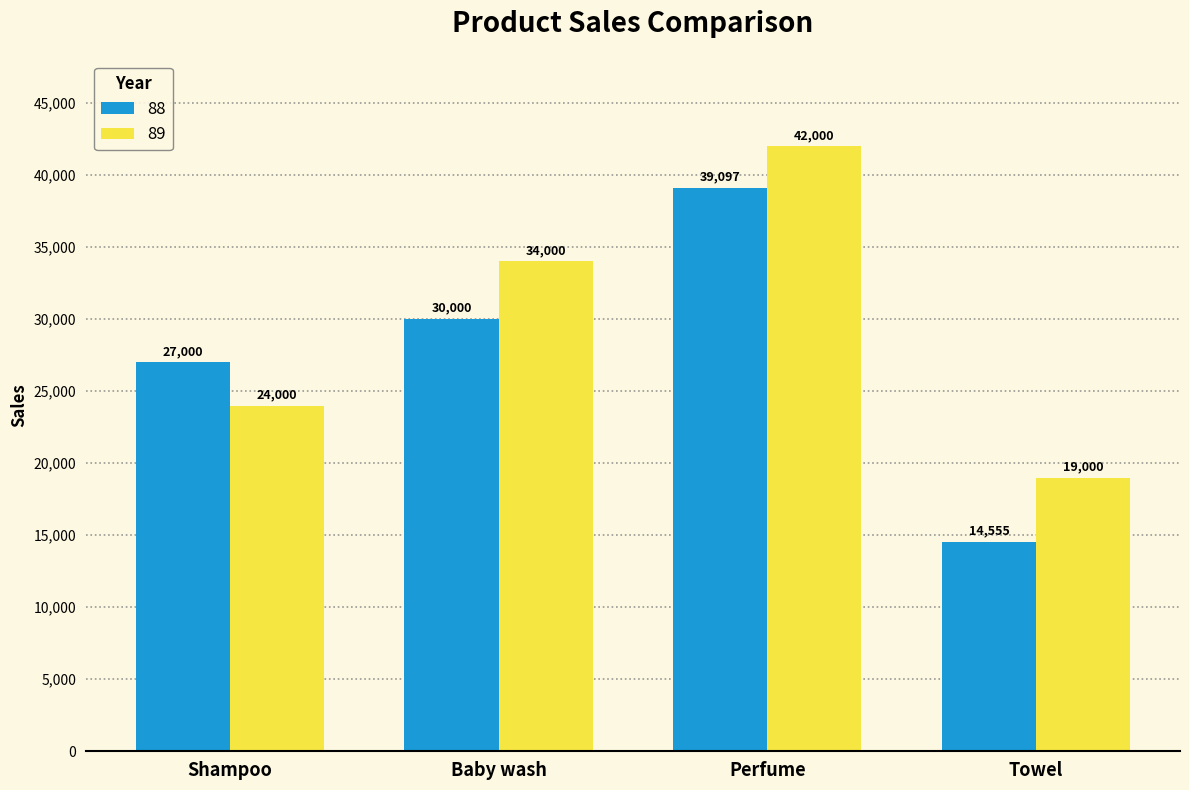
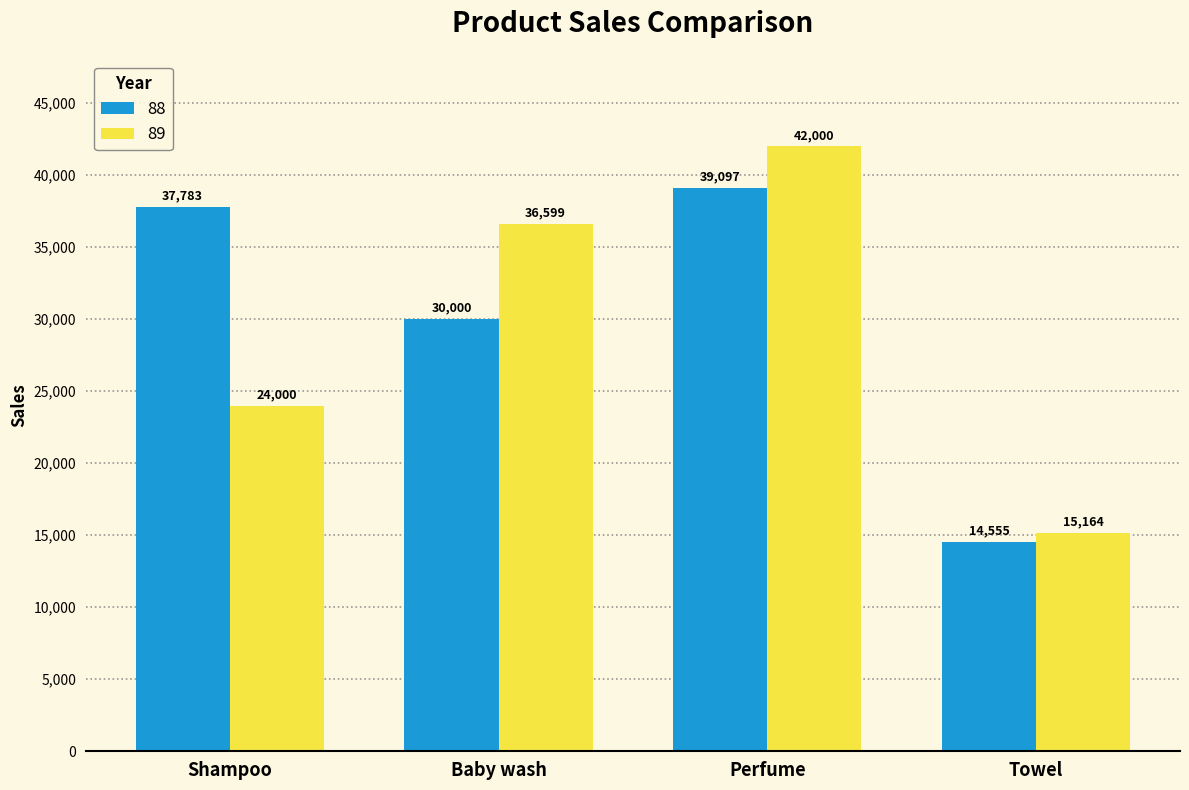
88, Shampoo: 27,000 -> 37,783
89, Baby wash: 34,000 -> 36,599
89, Towel: 19,000 -> 15,164
